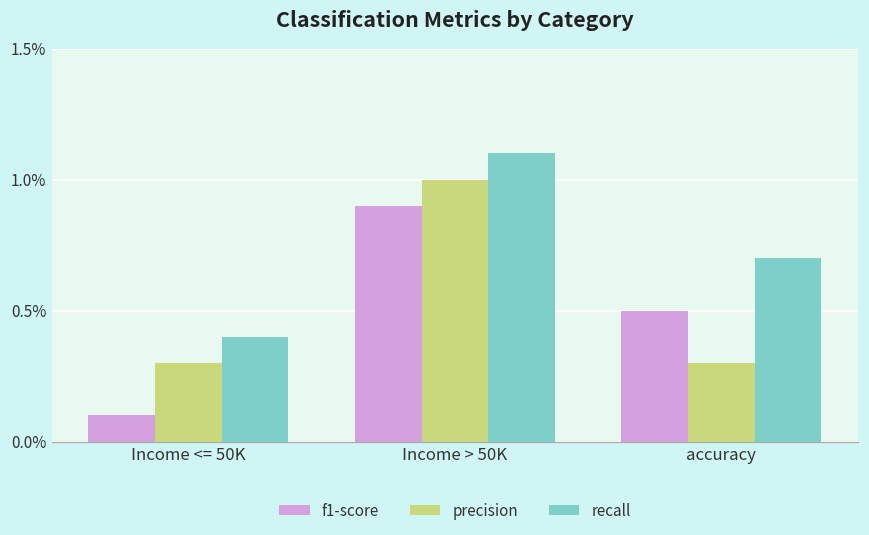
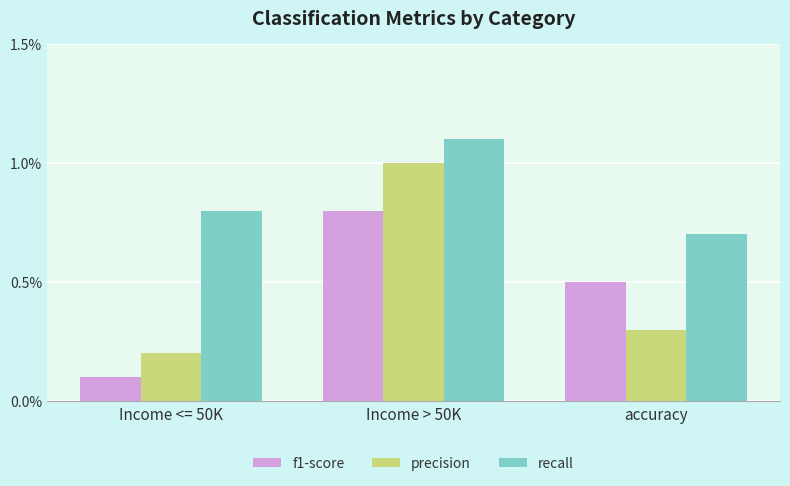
precision, Income <= 50K: 0.30% -> 0.20%
recall, Income <= 50K: 0.40% -> 0.80%
f1-score, Income > 50K: 0.90% -> 0.80%
